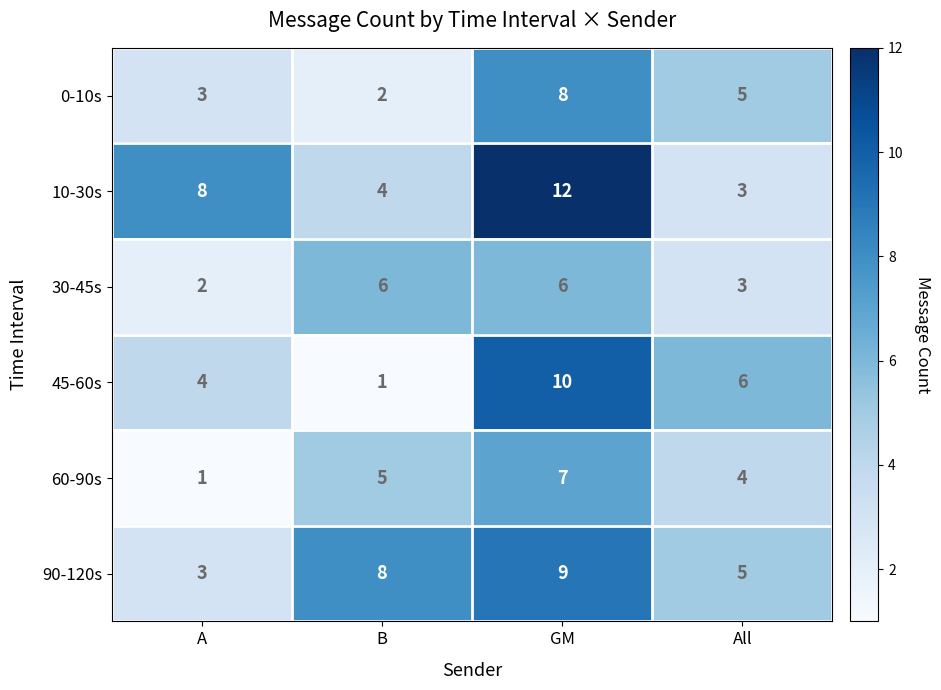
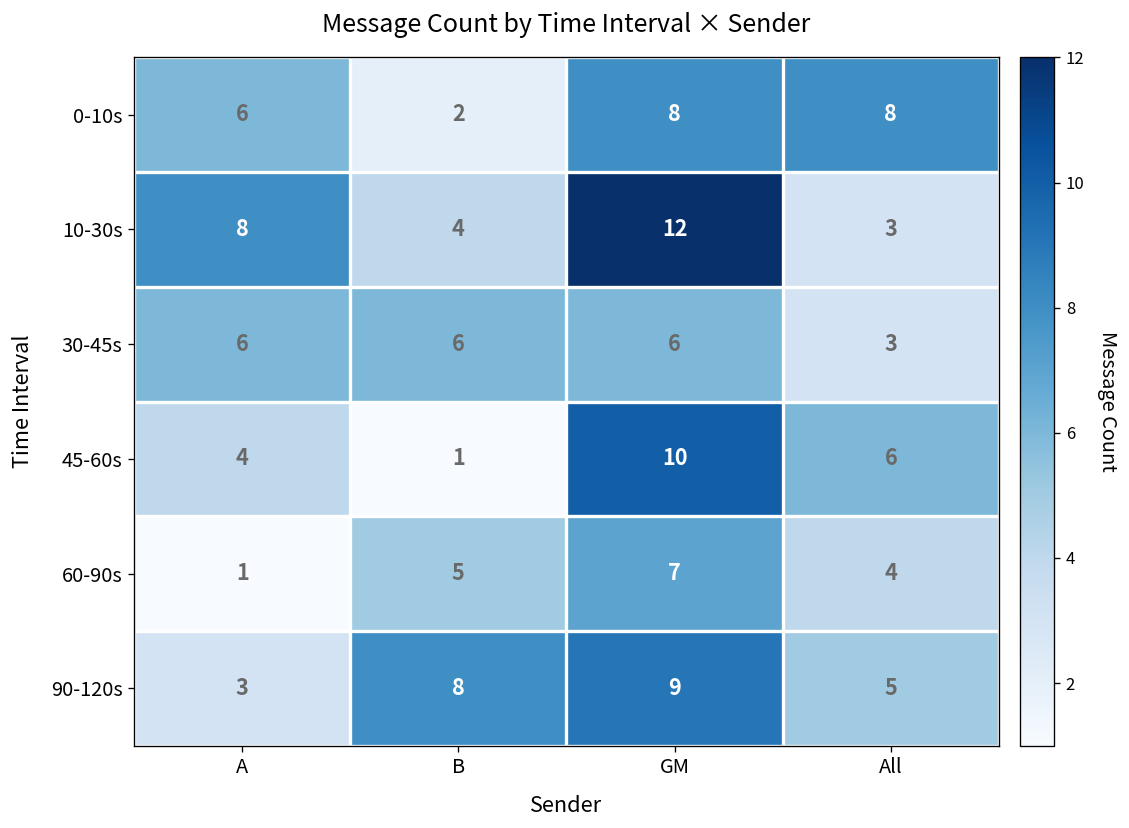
0-10s, A: 3 -> 6
0-10s, All: 5 -> 8
30-45s, A: 2 -> 6
